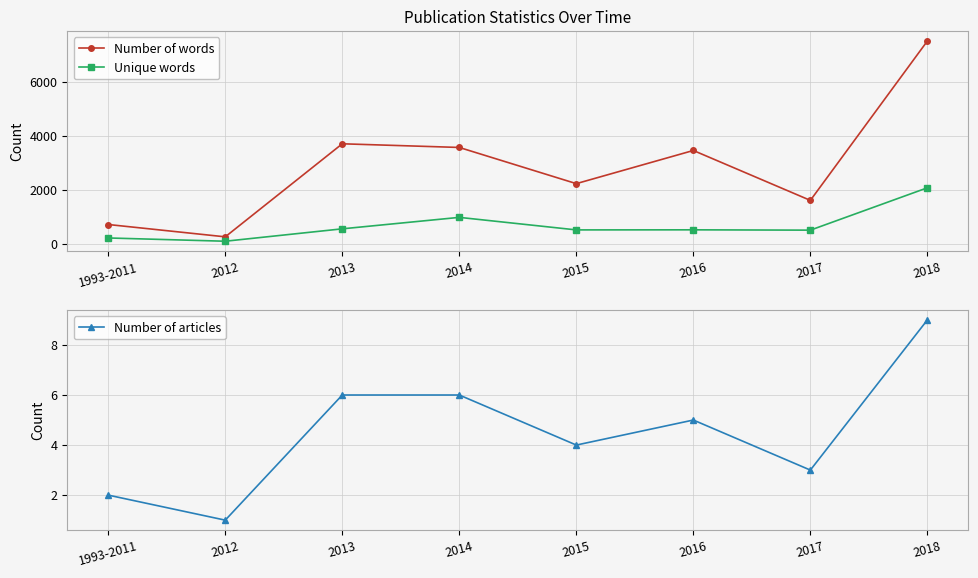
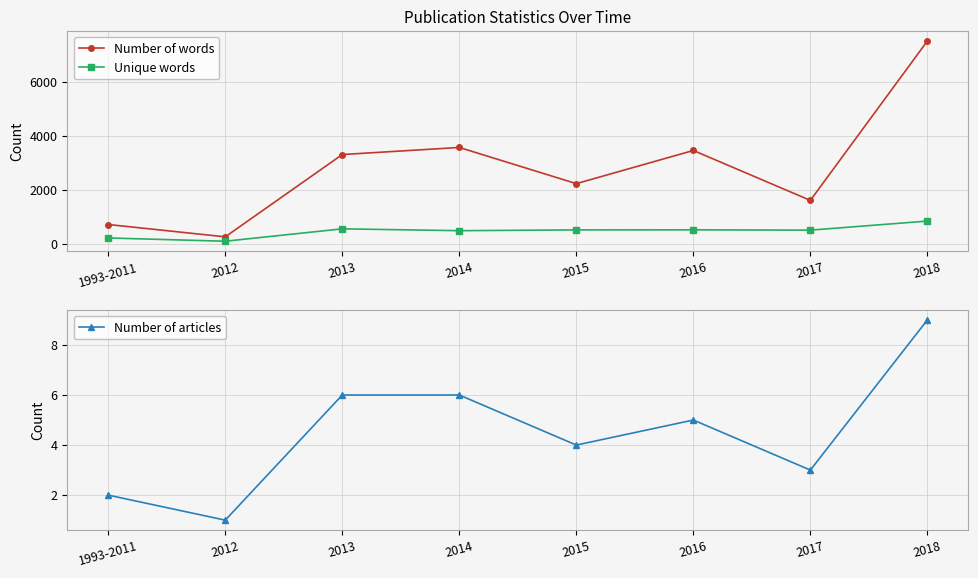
Publication Statistics Over Time, Number of words, 2013: 3700 -> 3300
Publication Statistics Over Time, Unique words, 2014: 1000 -> 500
Publication Statistics Over Time, Unique words, 2018: 2100 -> 800
